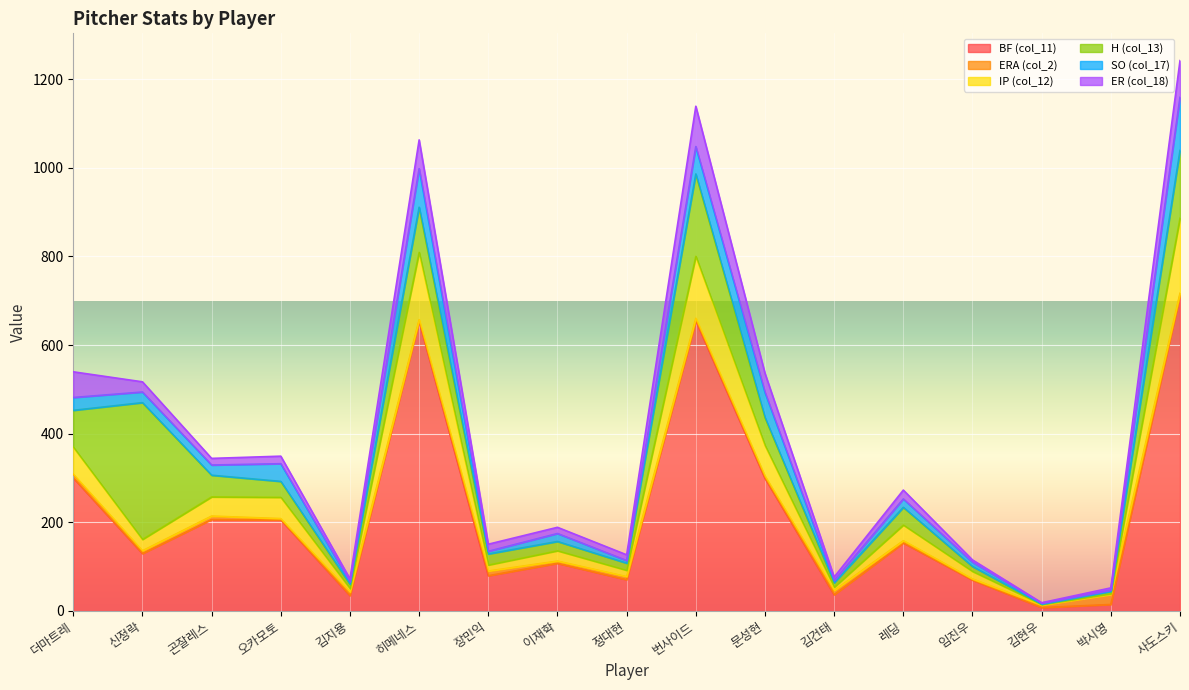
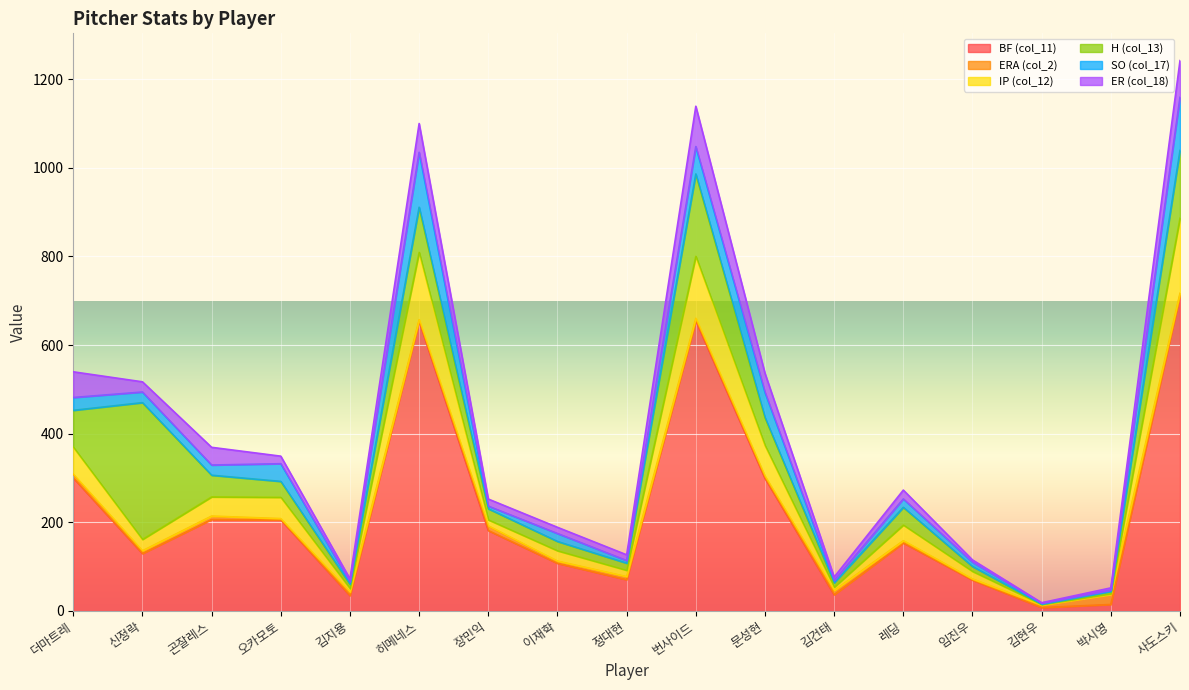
ER (col_18), 곤잘레스: 20 -> 40
SO (col_17), 히메네스: 90 -> 120
BF (col_11), 장민익: 80 -> 180
